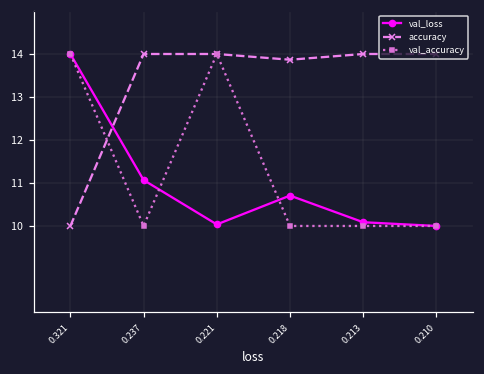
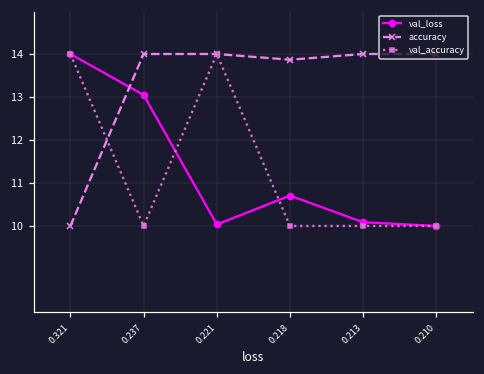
val_loss, 0.237: 11.1 -> 13.0
